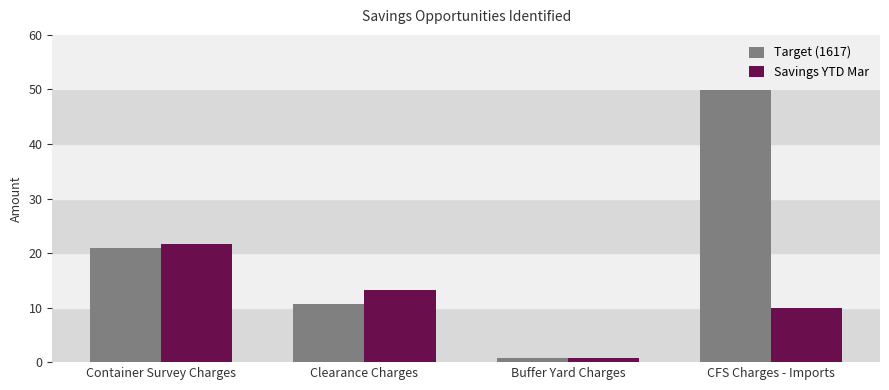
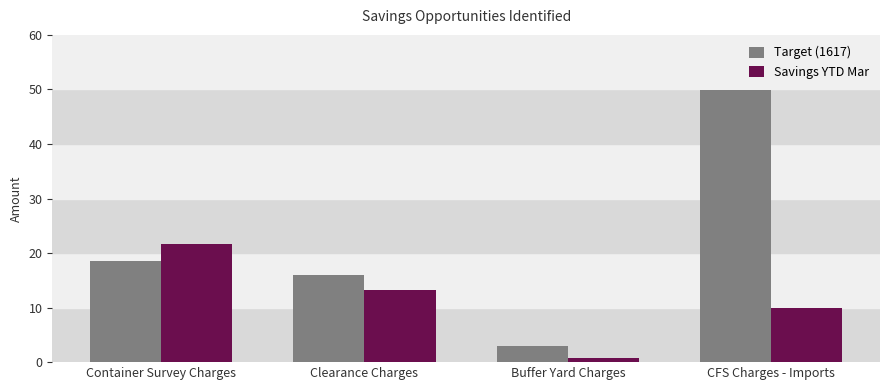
Target (1617), Container Survey Charges: 21 -> 19
Target (1617), Clearance Charges: 11 -> 16
Target (1617), Buffer Yard Charges: 1 -> 3
